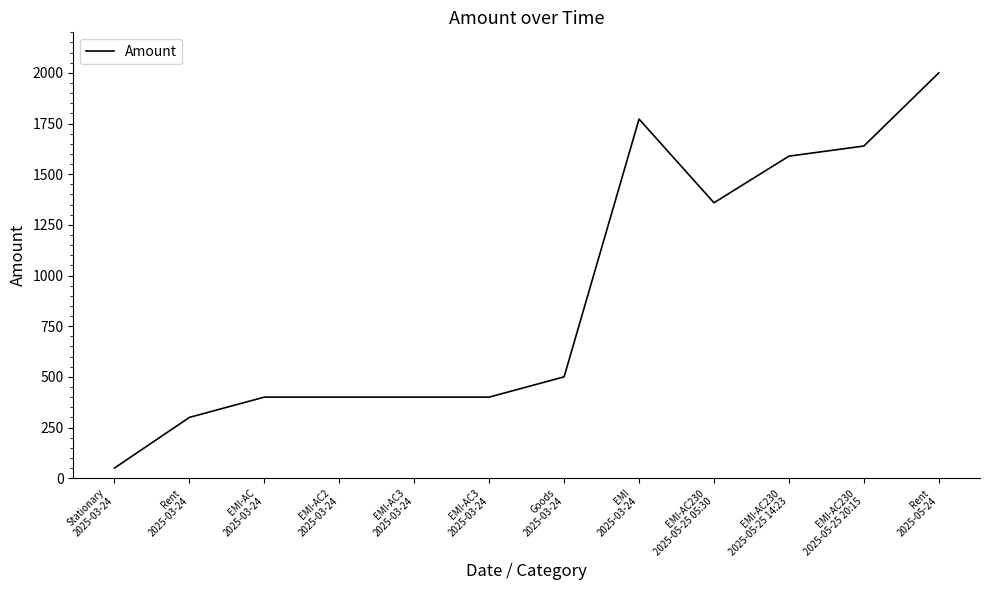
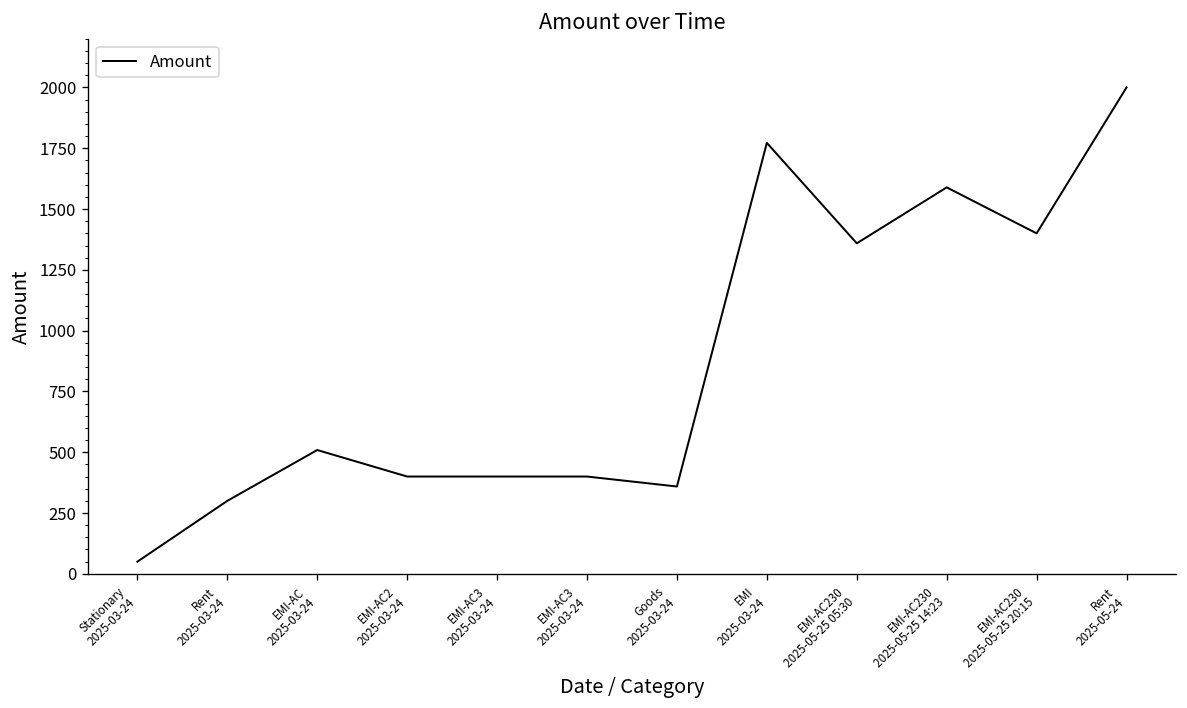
EMI-AC 2025-03-24: 400 -> 510
Goods 2025-03-24: 500 -> 360
EMI-AC230 2025-05-25 20:15: 1640 -> 1400
